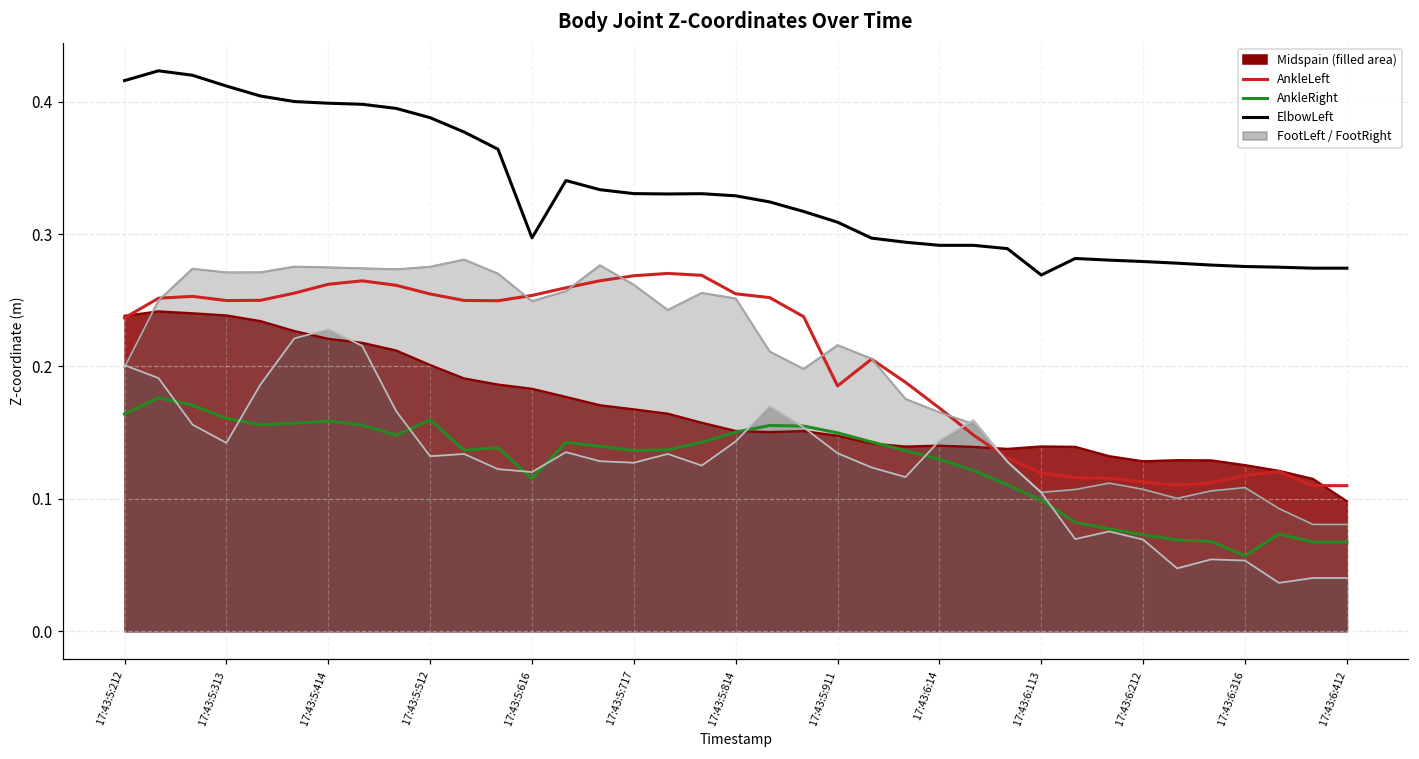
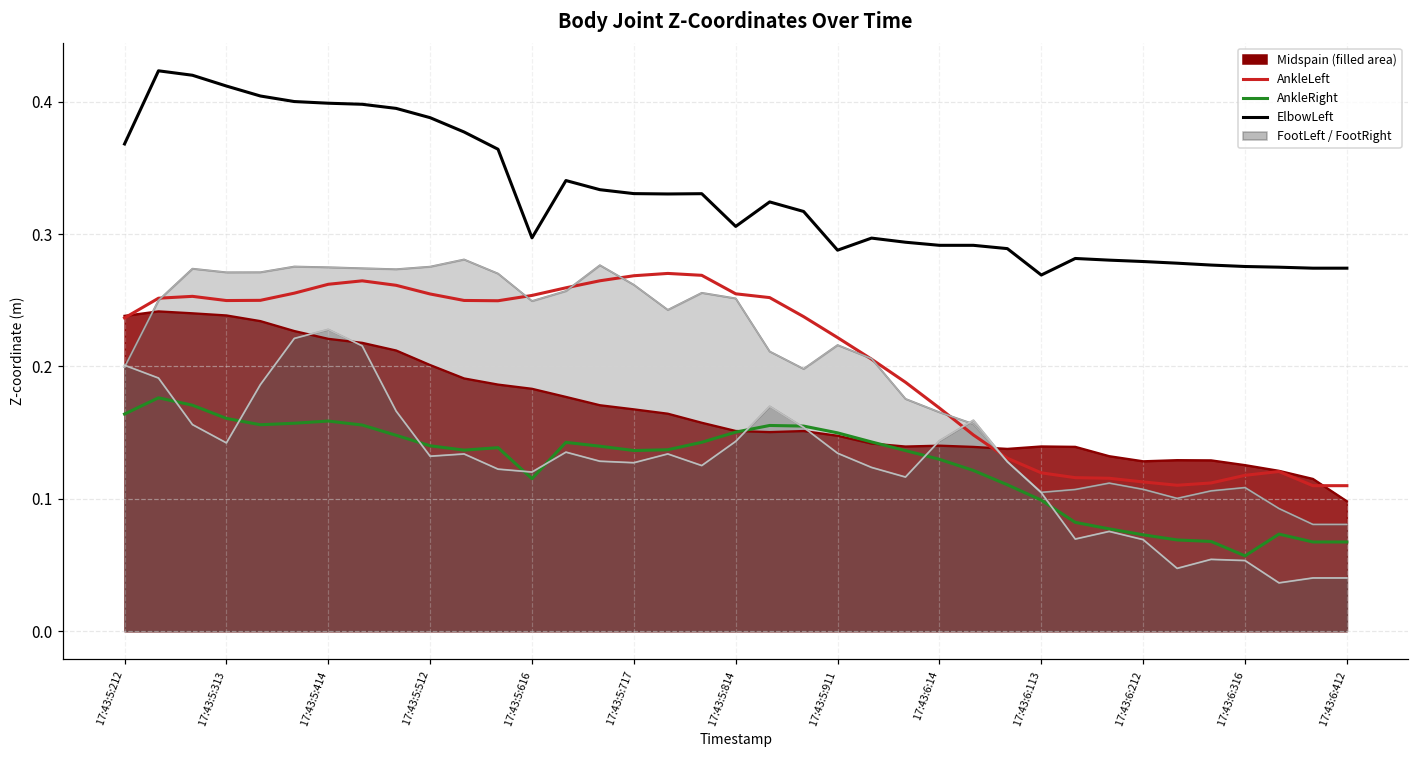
ElbowLeft, 17:43:5:212: 0.416 -> 0.368
AnkleRight, 17:43:5:512: 0.160 -> 0.140
ElbowLeft, 17:43:5:814: 0.329 -> 0.306
AnkleLeft, 17:43:5:911: 0.185 -> 0.222
ElbowLeft, 17:43:5:911: 0.309 -> 0.288
